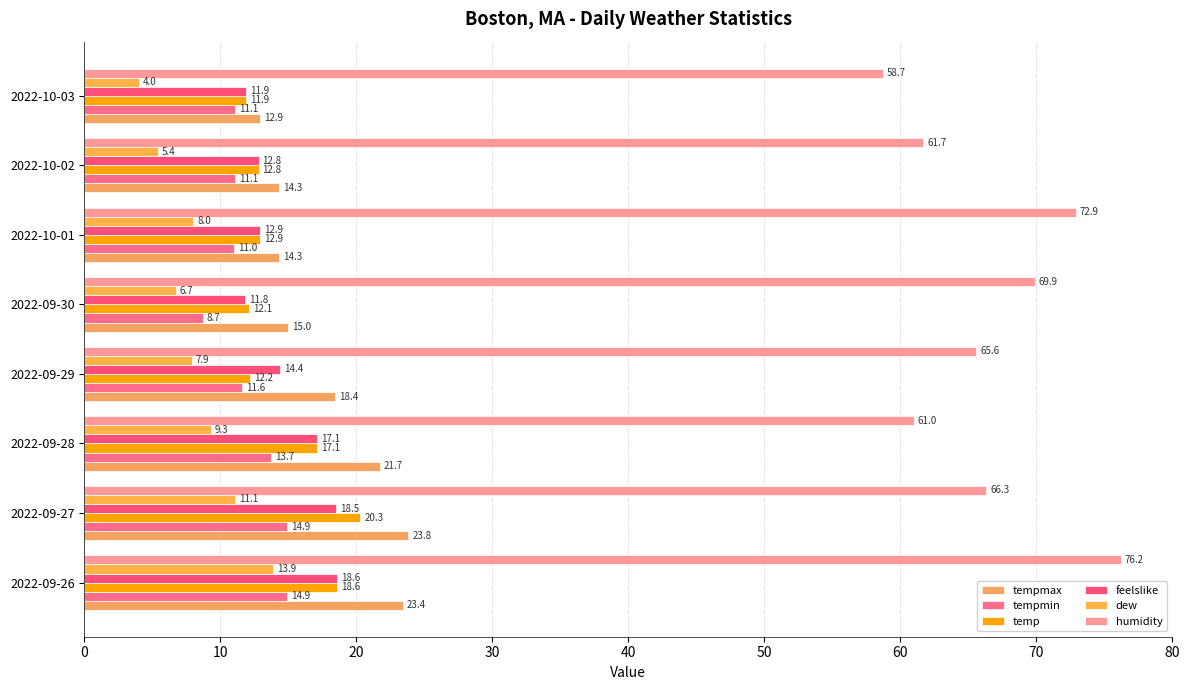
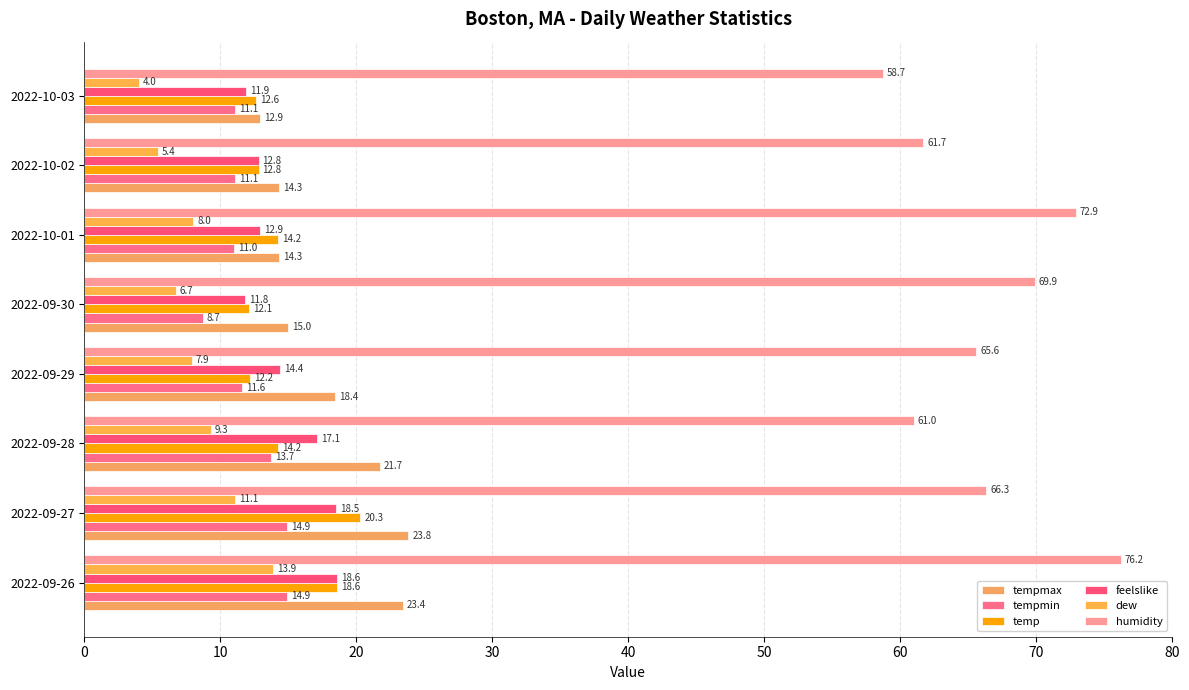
temp, 2022-10-03: 11.9 -> 12.6
temp, 2022-10-01: 12.9 -> 14.2
temp, 2022-09-28: 17.1 -> 14.2
